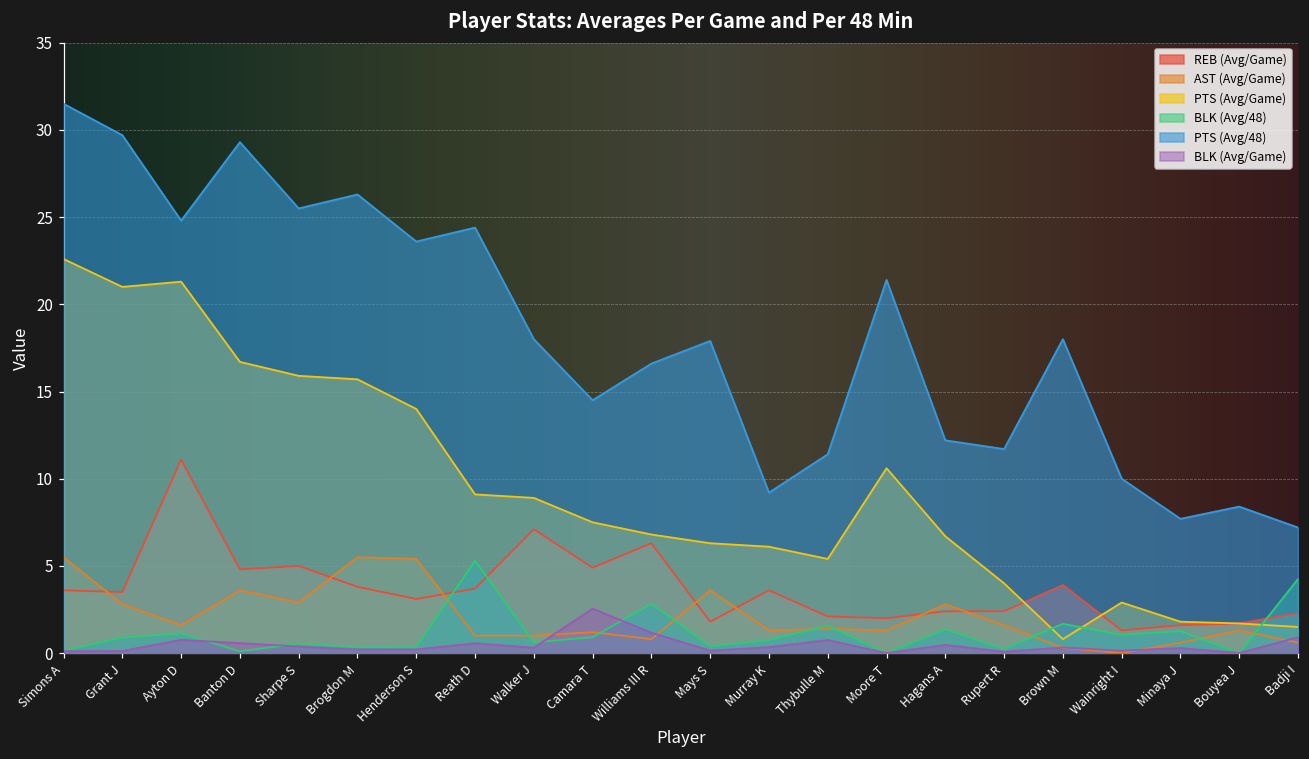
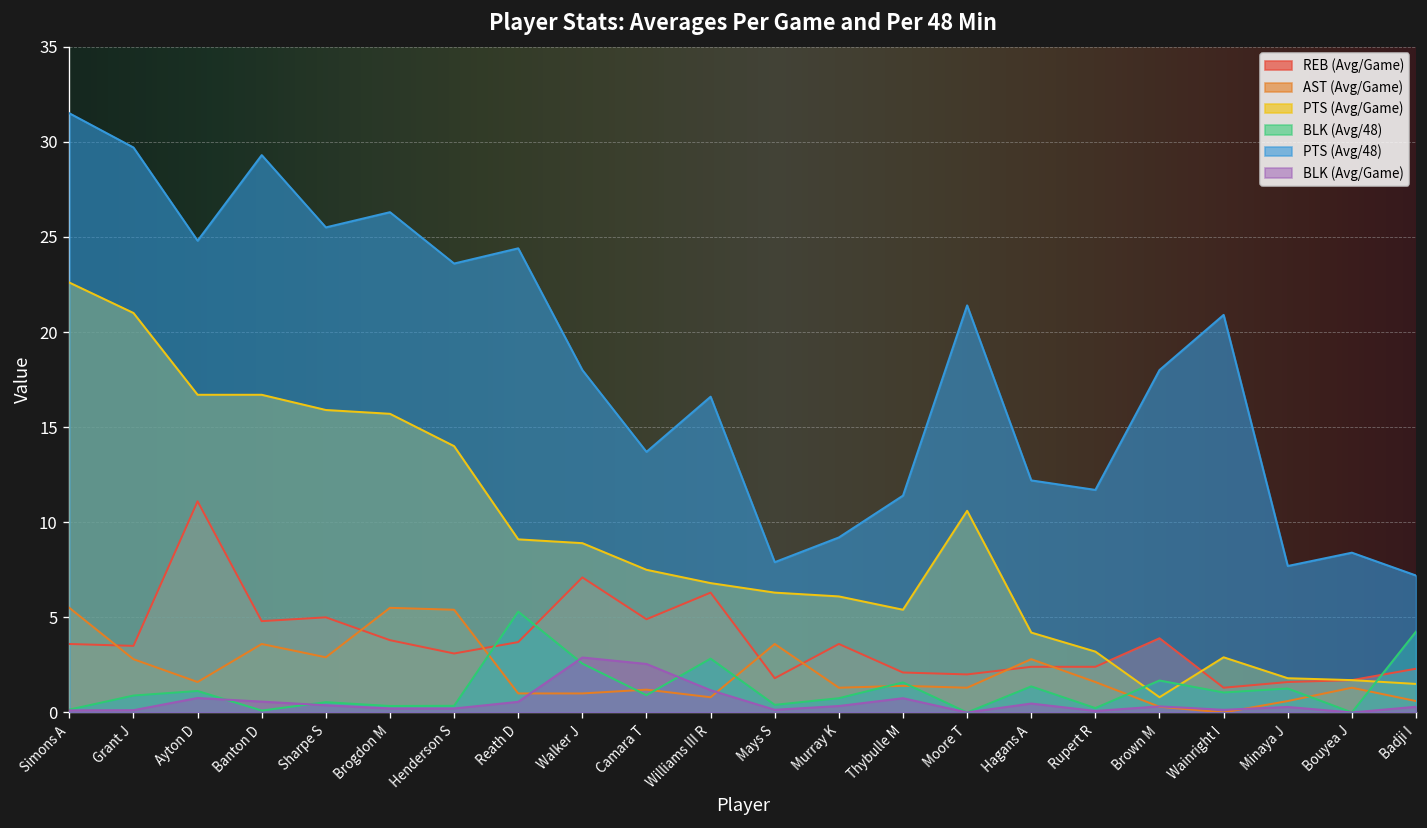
PTS (Avg/Game), Ayton D: 21.3 -> 16.7
BLK (Avg/48), Walker J: 0.6 -> 2.6
BLK (Avg/Game), Walker J: 0.3 -> 2.9
PTS (Avg/48), Camara T: 14.5 -> 13.7
PTS (Avg/48), Mays S: 17.9 -> 7.9
PTS (Avg/Game), Hagans A: 6.7 -> 4.2
PTS (Avg/Game), Rupert R: 4.0 -> 3.2
PTS (Avg/48), Wainright I: 10.0 -> 20.9
BLK (Avg/Game), Badji I: 0.9 -> 0.3
